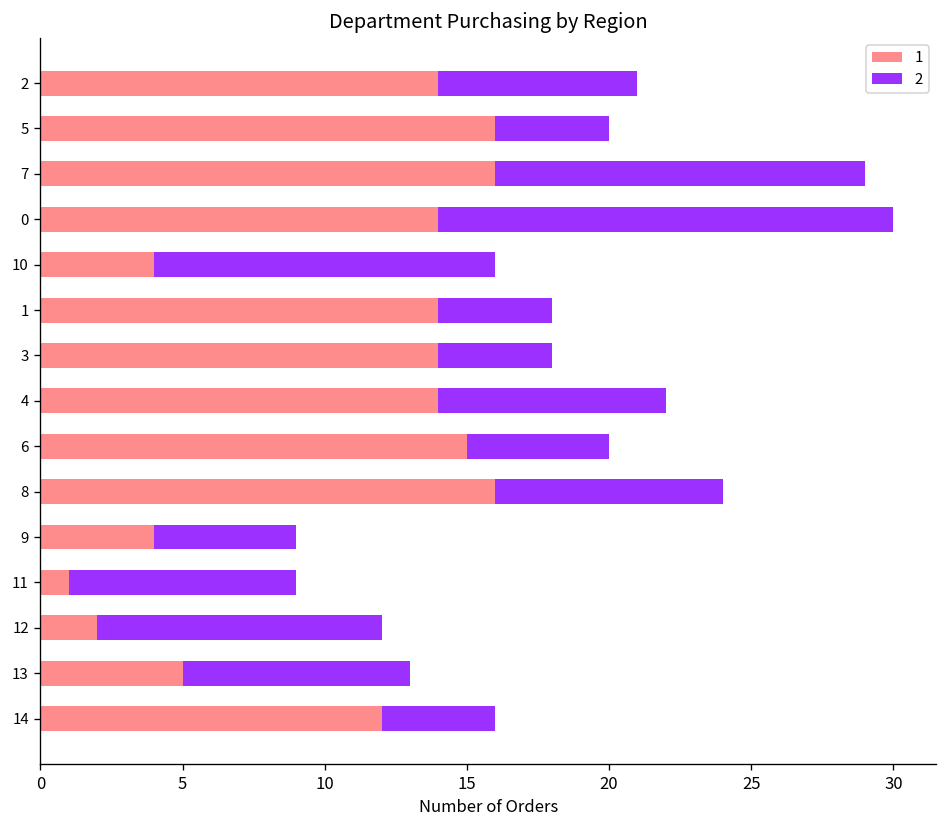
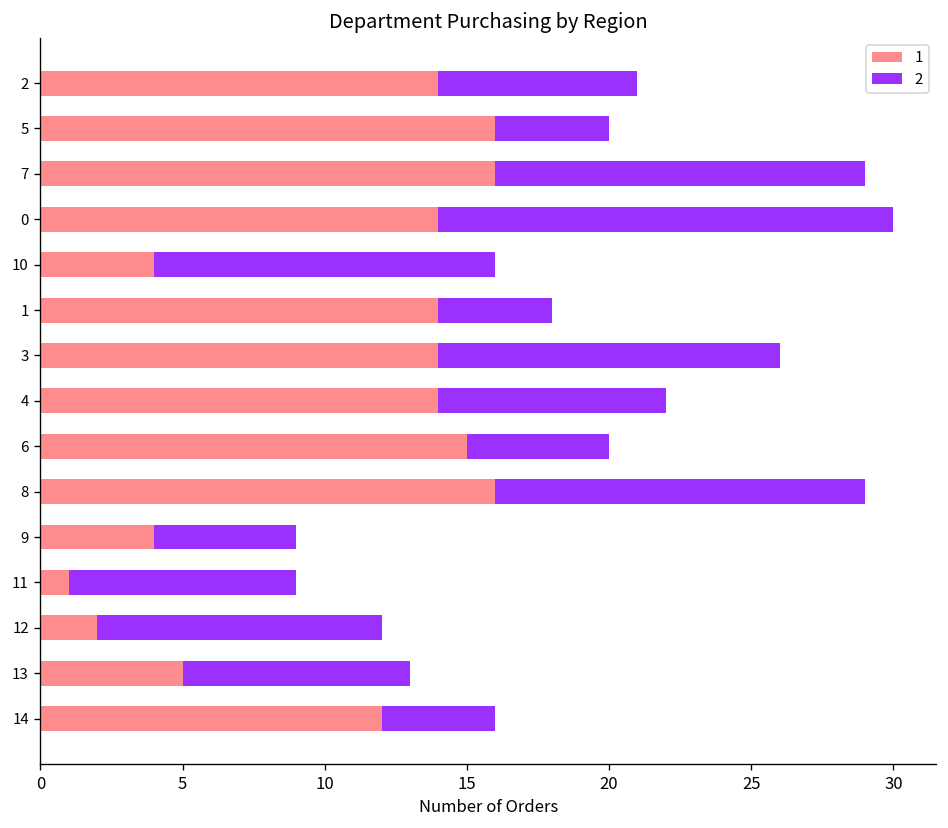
2, 3: 4 -> 12
2, 8: 8 -> 13
